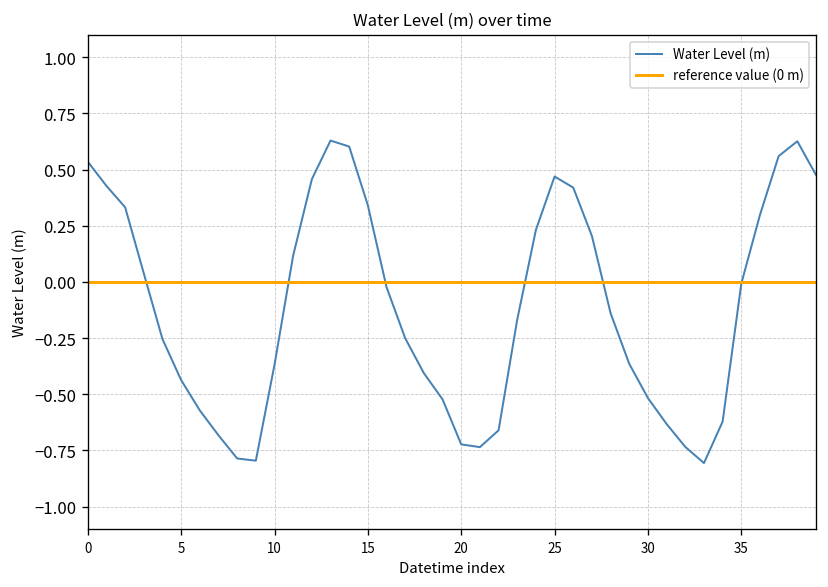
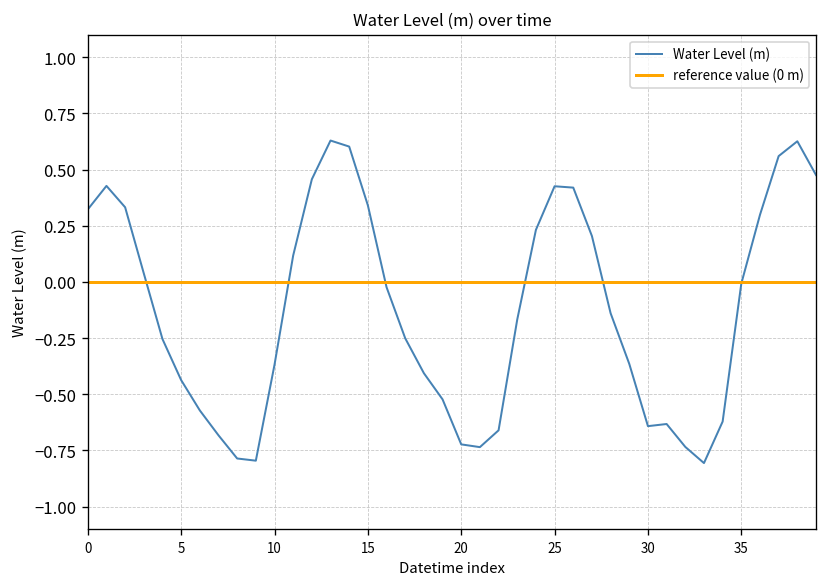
0: 0.54 -> 0.32
25: 0.47 -> 0.43
30: -0.52 -> -0.64
